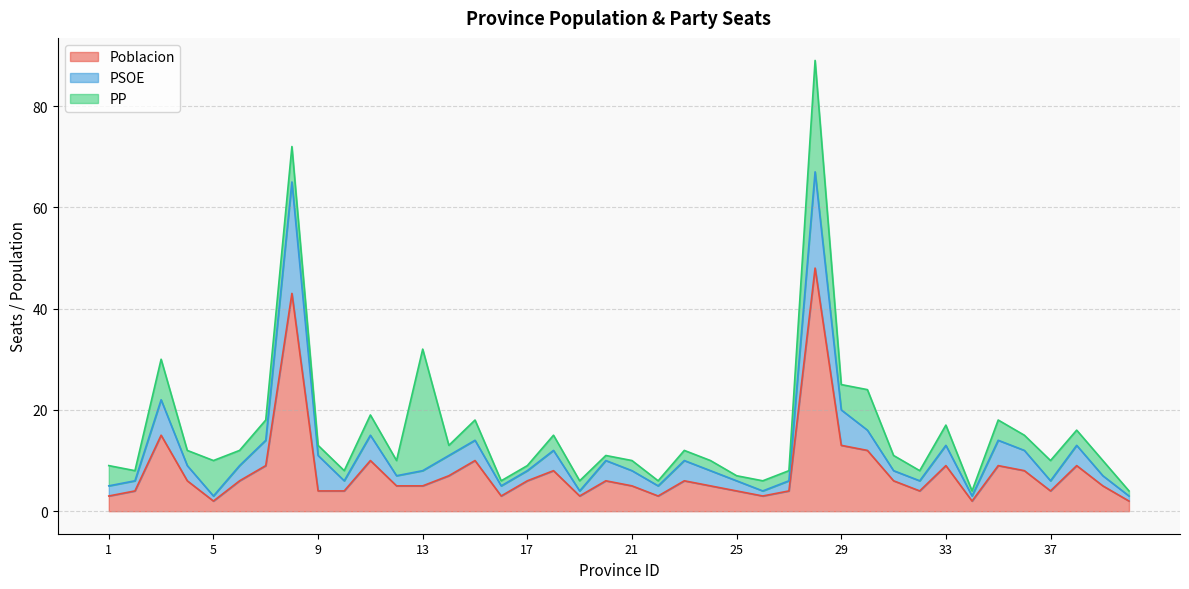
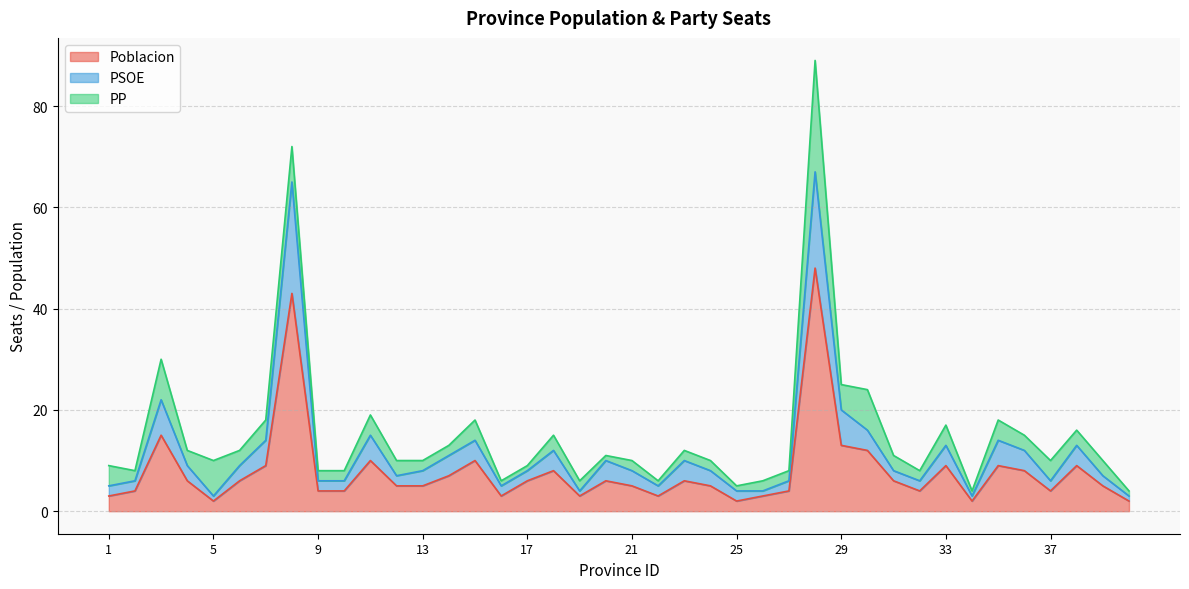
PSOE, 9: 7 -> 2
PP, 13: 24 -> 2
Poblacion, 25: 4 -> 2
